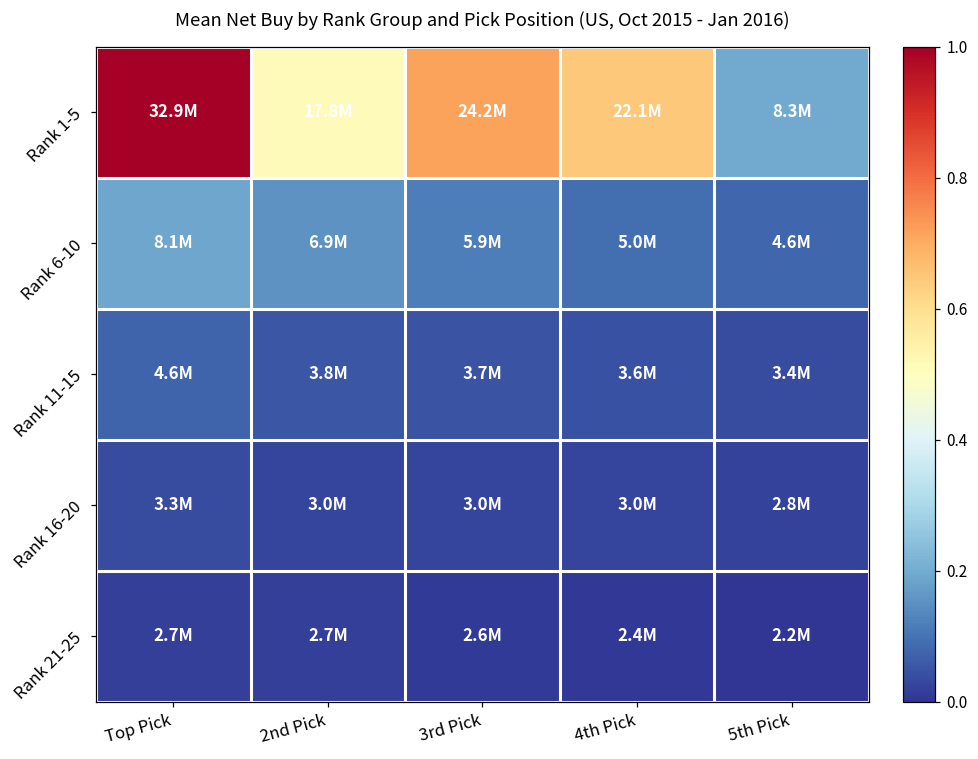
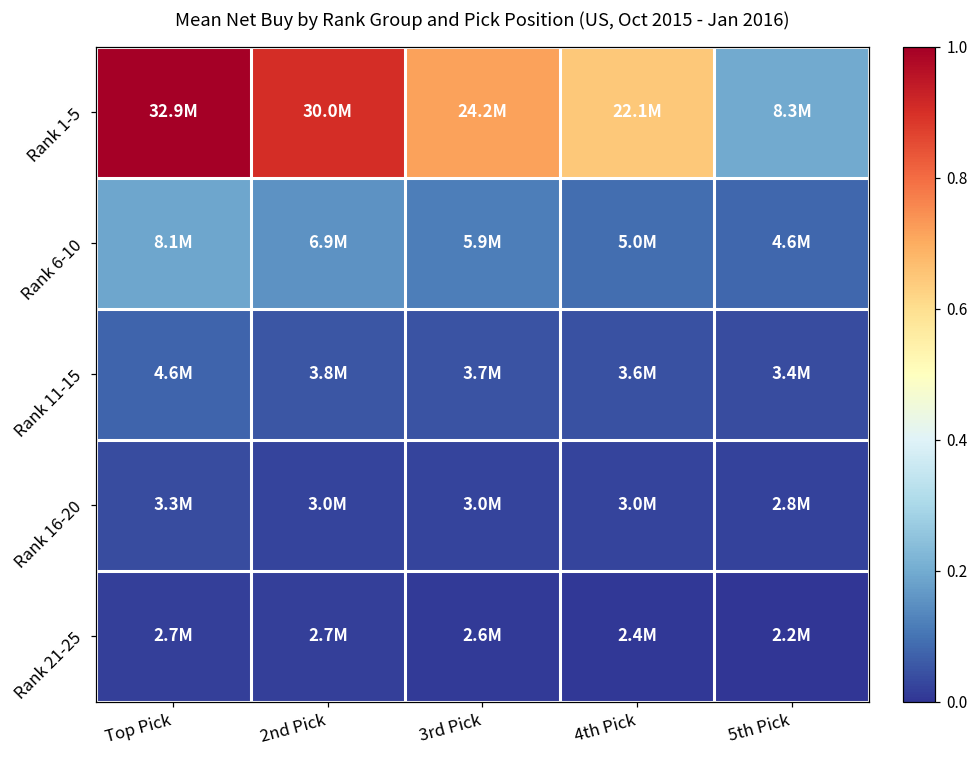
Rank 1-5, 2nd Pick: 17.8M -> 30.0M
